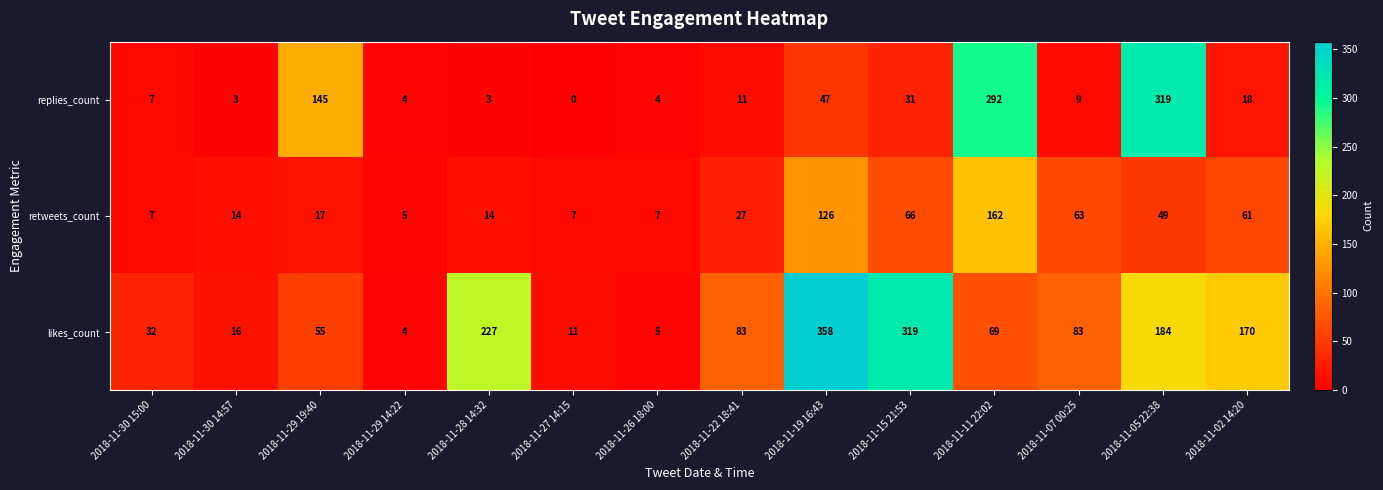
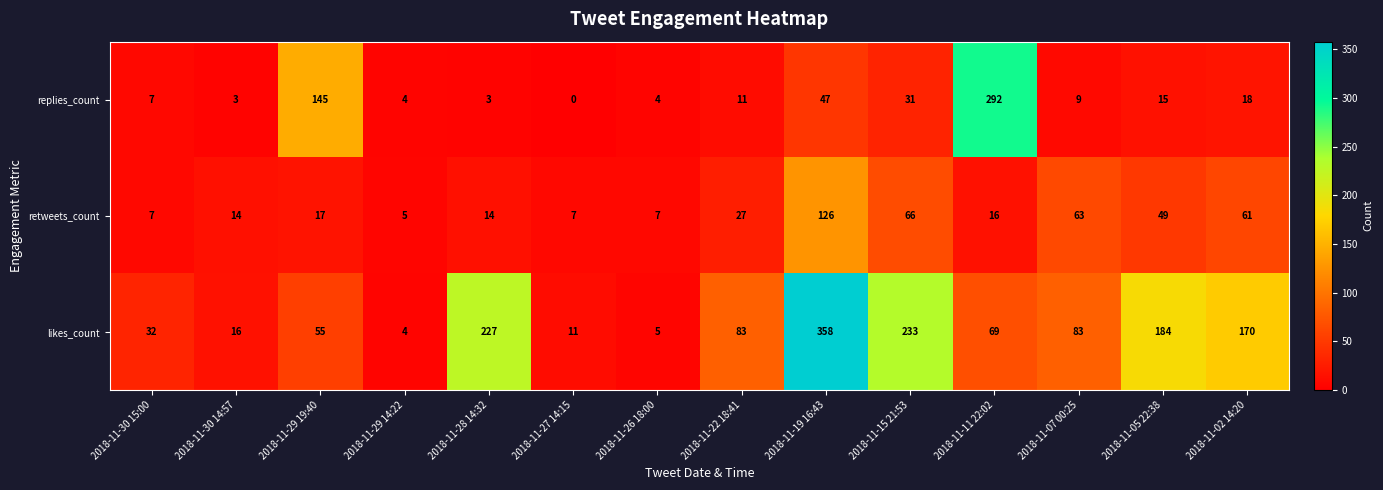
replies_count, 2018-11-05 22:38: 319 -> 15
retweets_count, 2018-11-11 22:02: 162 -> 16
likes_count, 2018-11-15 21:53: 319 -> 233
